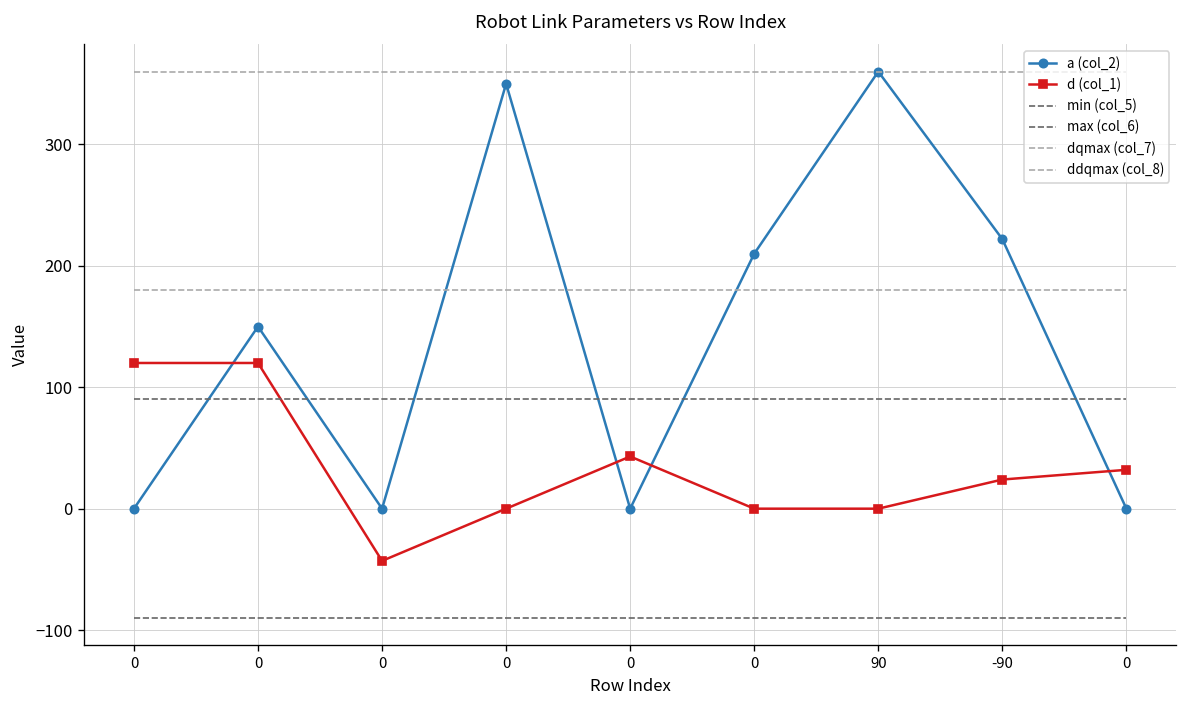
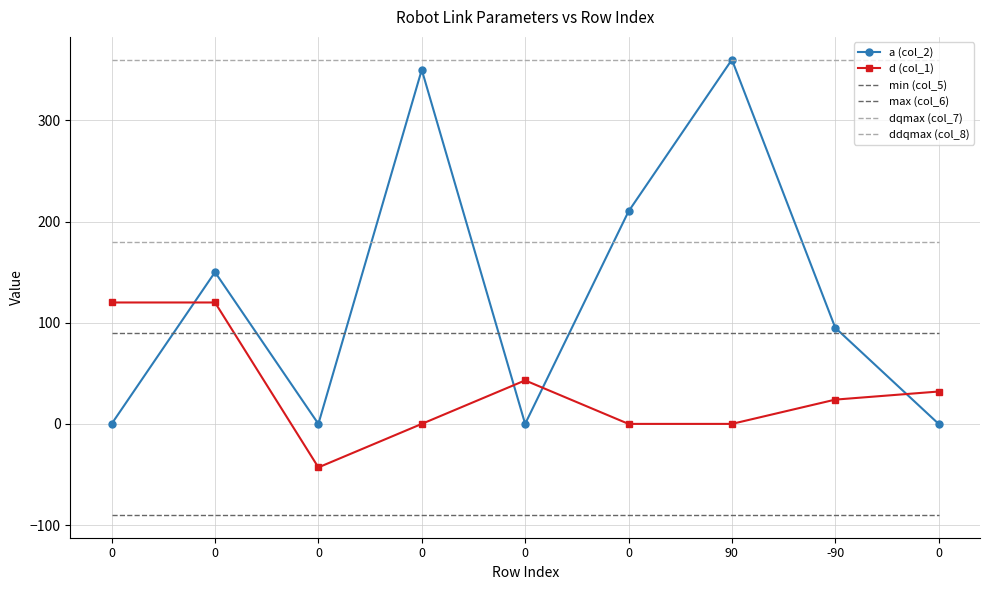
a (col_2), -90: 222 -> 95
